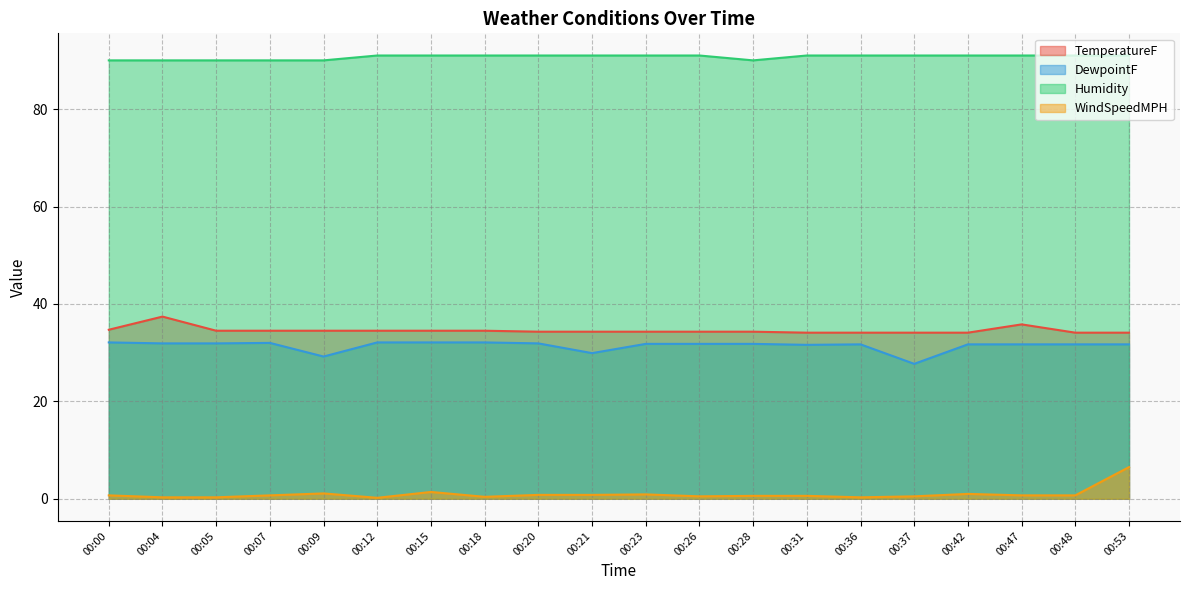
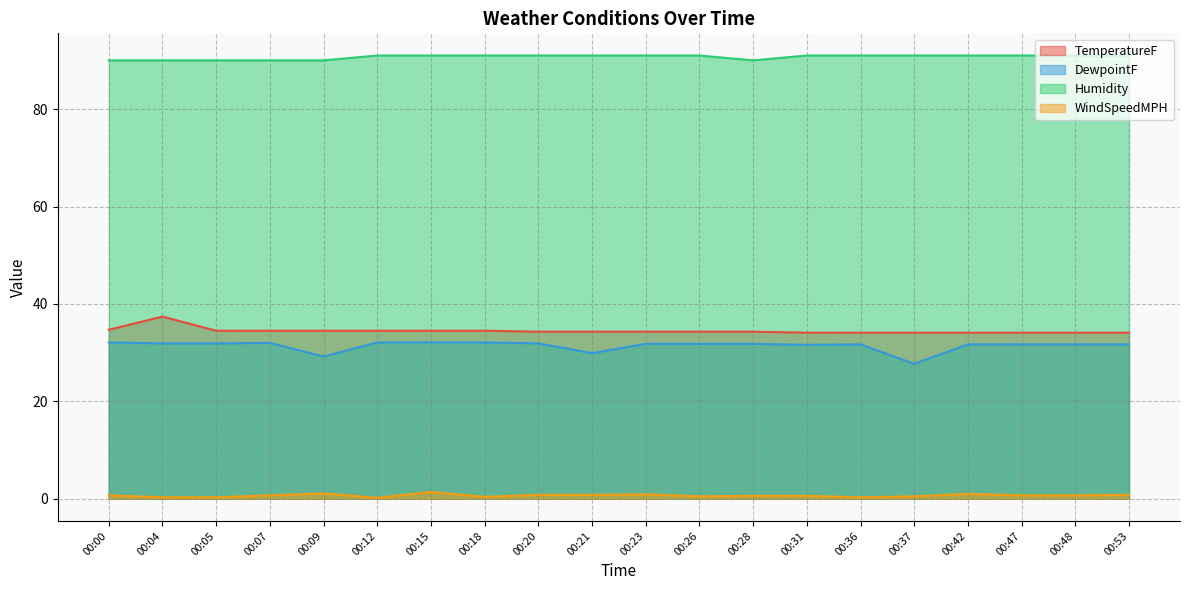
TemperatureF, 00:47: 36 -> 34
WindSpeedMPH, 00:53: 7 -> 1
